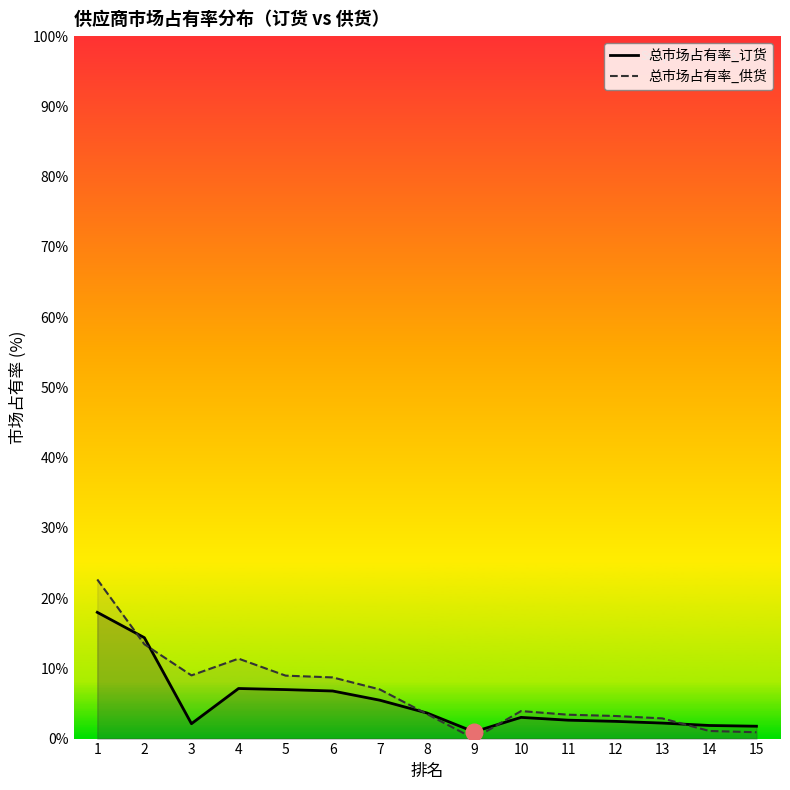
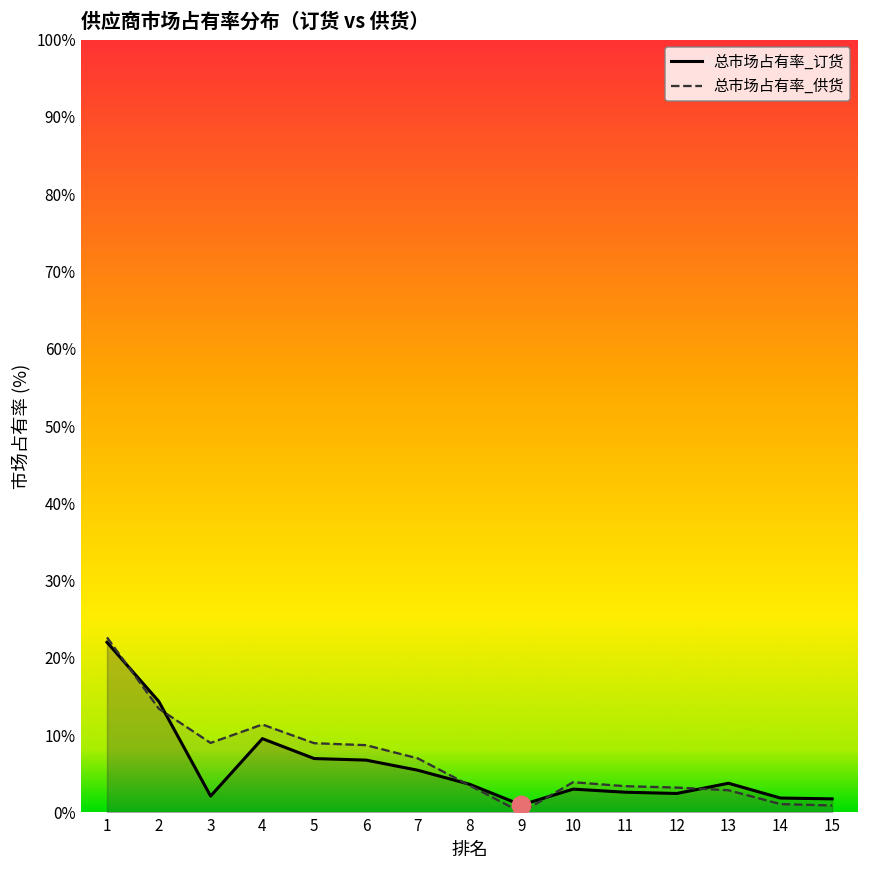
总市场占有率_订货, 1: 18% -> 22%
总市场占有率_订货, 4: 7% -> 10%
总市场占有率_订货, 13: 2% -> 4%
